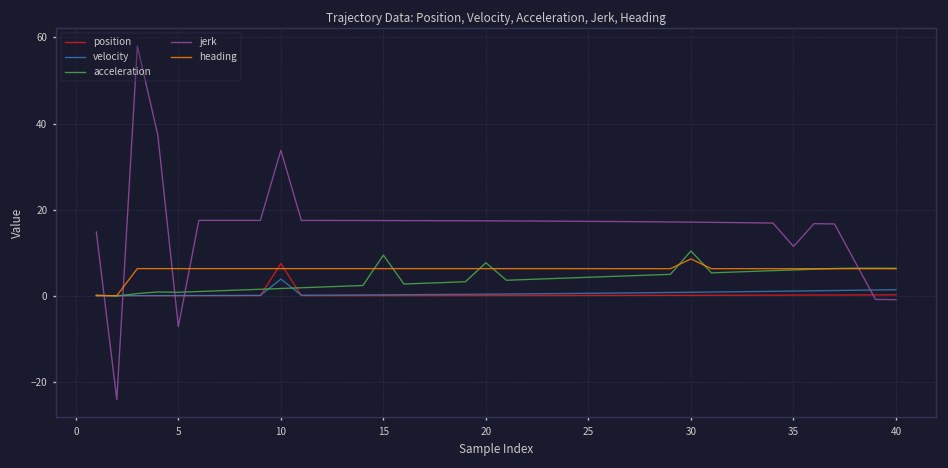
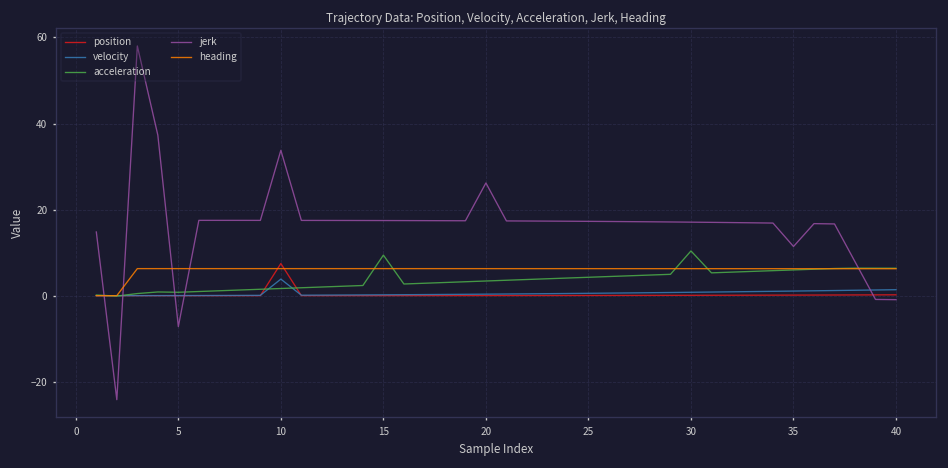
acceleration, 20: 8 -> 3
jerk, 20: 17 -> 26
heading, 30: 9 -> 6
